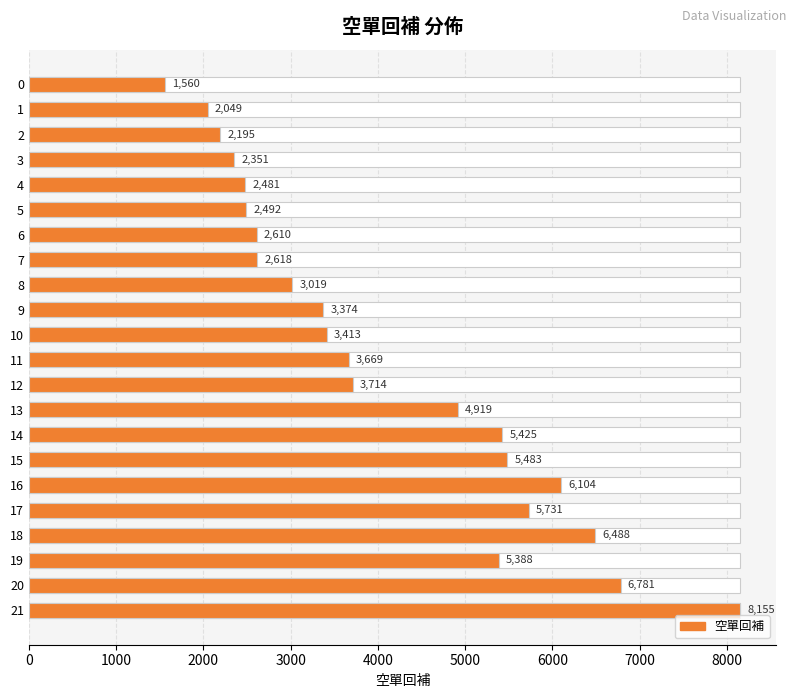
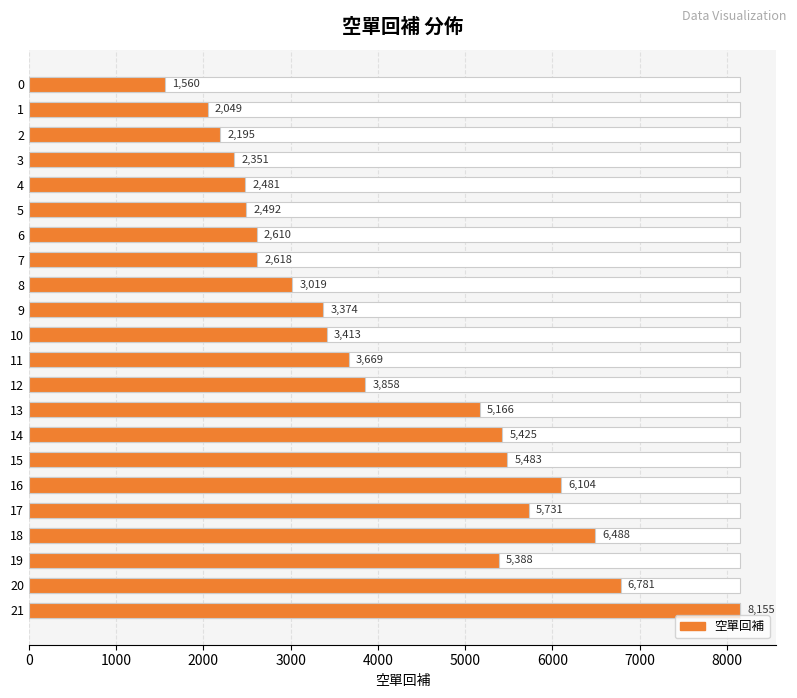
空單回補, 12: 3,714 -> 3,858
空單回補, 13: 4,919 -> 5,166
